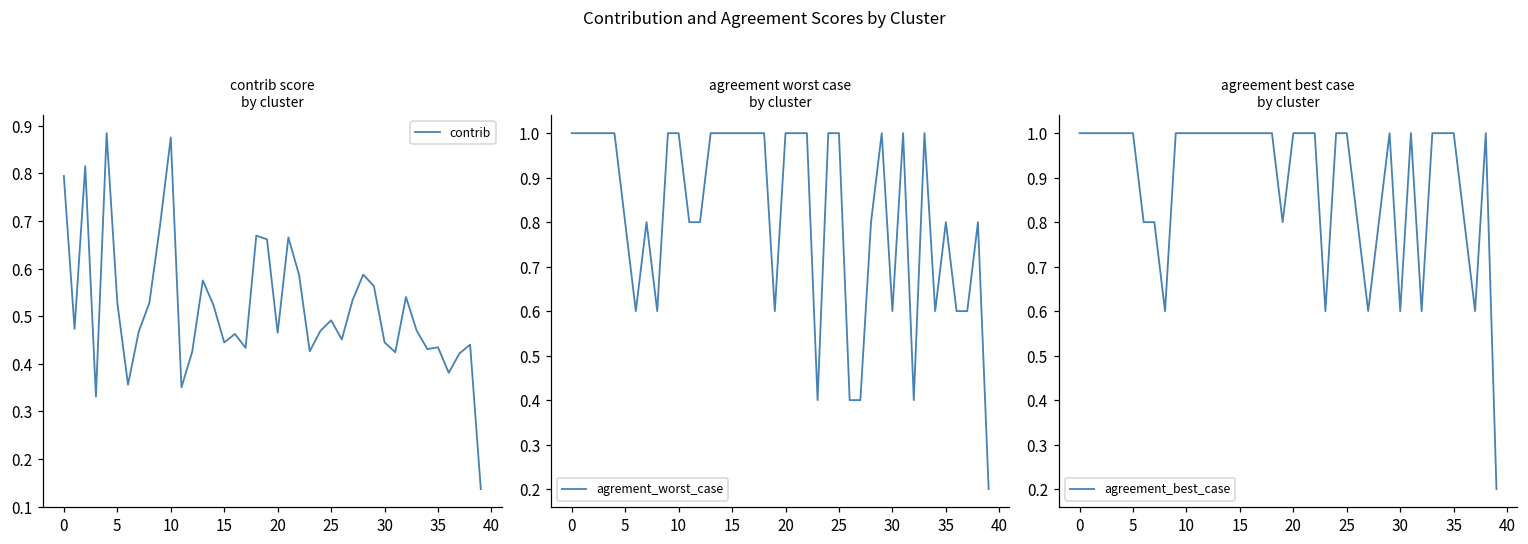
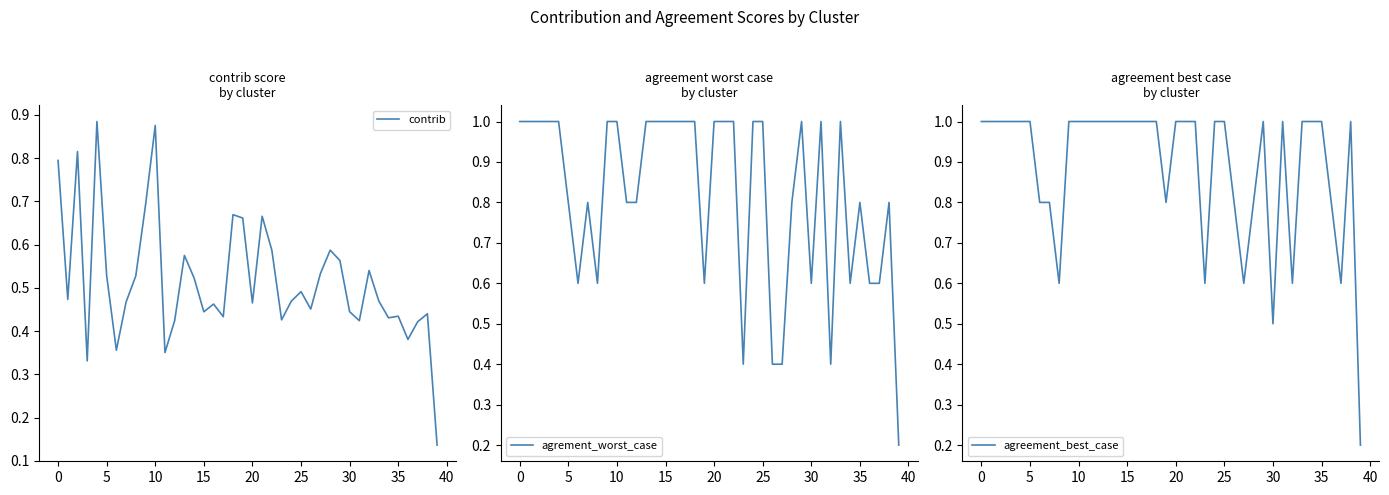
agreement best case by cluster, 30: 0.6 -> 0.5
